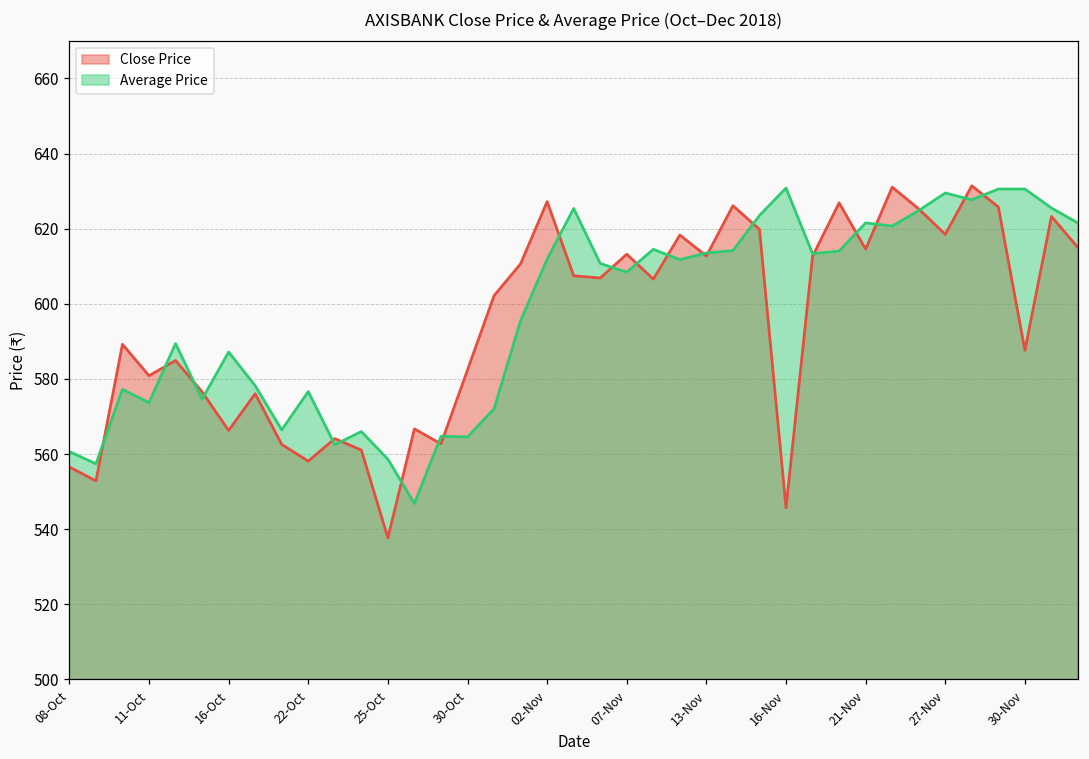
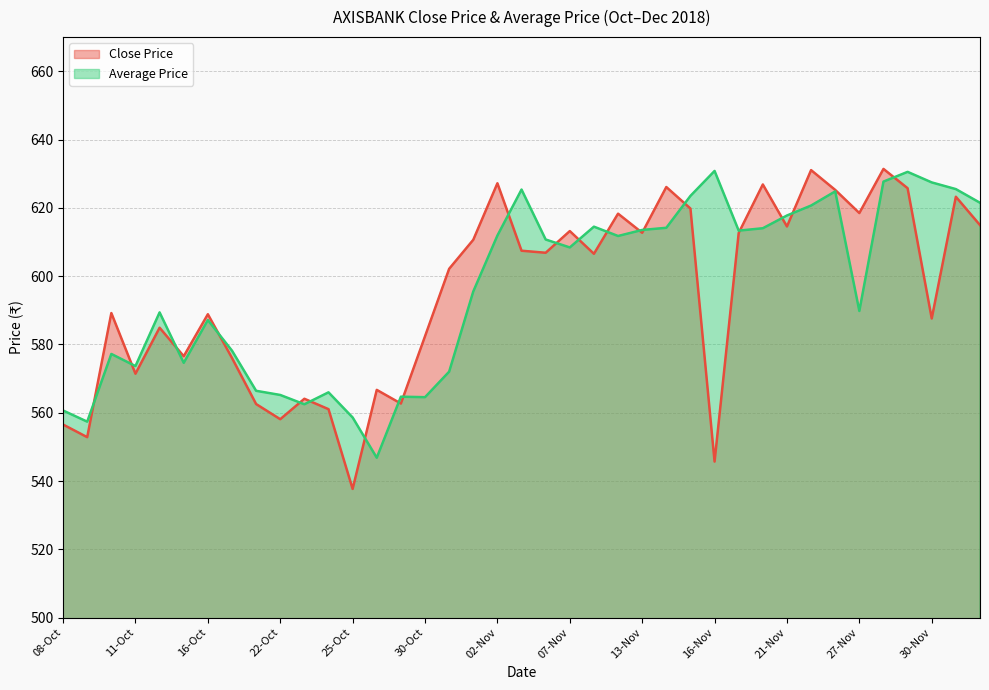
Close Price, 11-Oct: 581 -> 571
Close Price, 16-Oct: 566 -> 589
Average Price, 22-Oct: 577 -> 565
Average Price, 21-Nov: 622 -> 618
Average Price, 27-Nov: 629 -> 590
Average Price, 30-Nov: 631 -> 627
